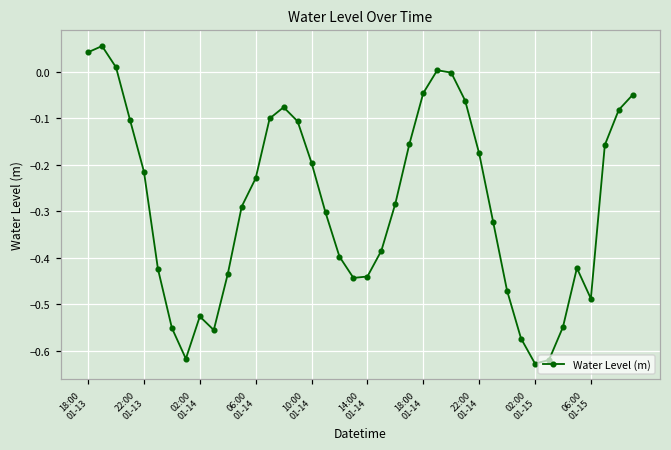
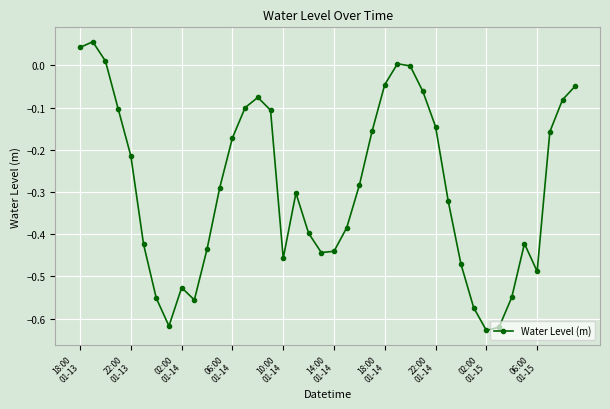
06:00 01-14: -0.23 -> -0.17
10:00 01-14: -0.20 -> -0.46
22:00 01-14: -0.18 -> -0.15
